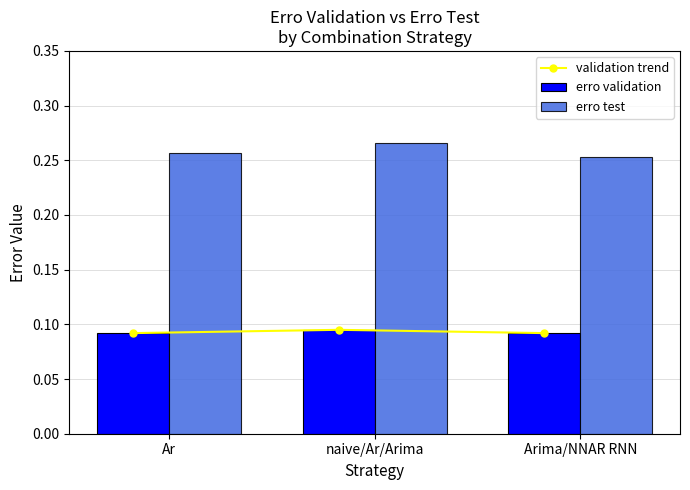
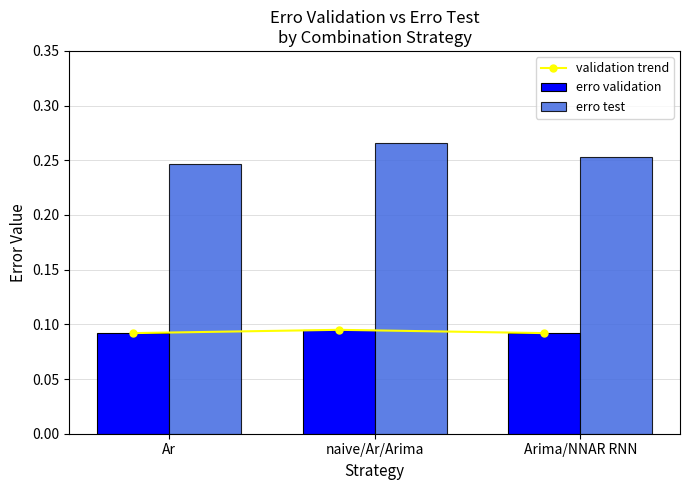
erro test, Ar: 0.257 -> 0.247
